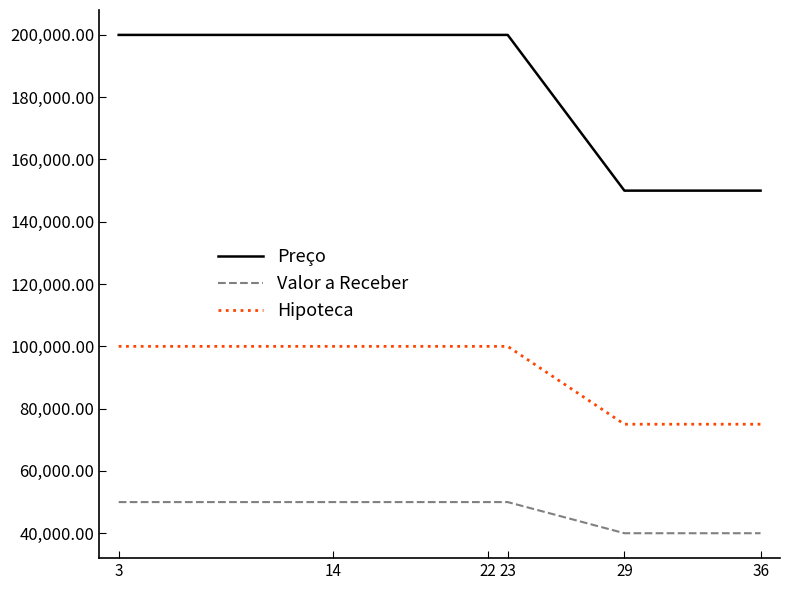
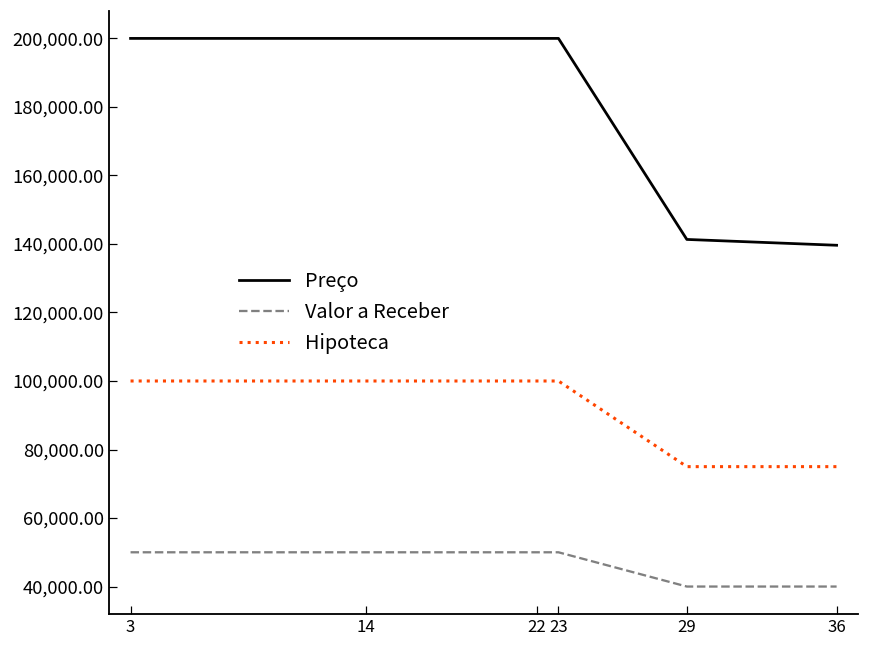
Preço, 29: 150,000 -> 141,000
Preço, 36: 150,000 -> 140,000
